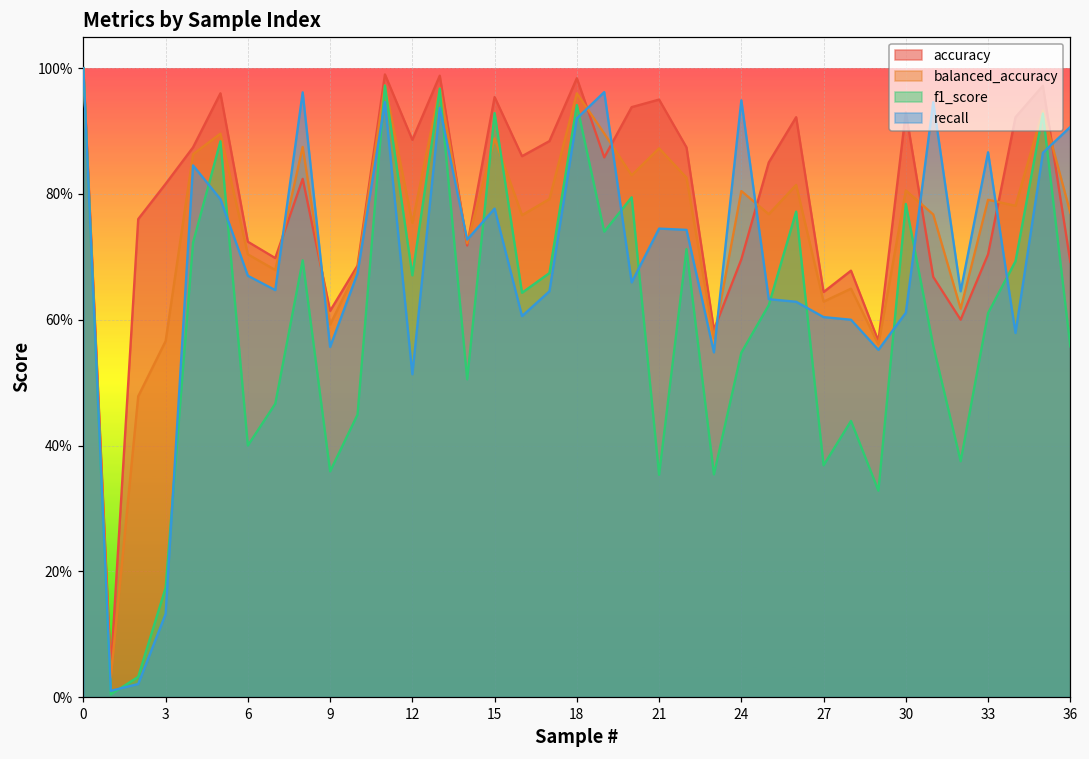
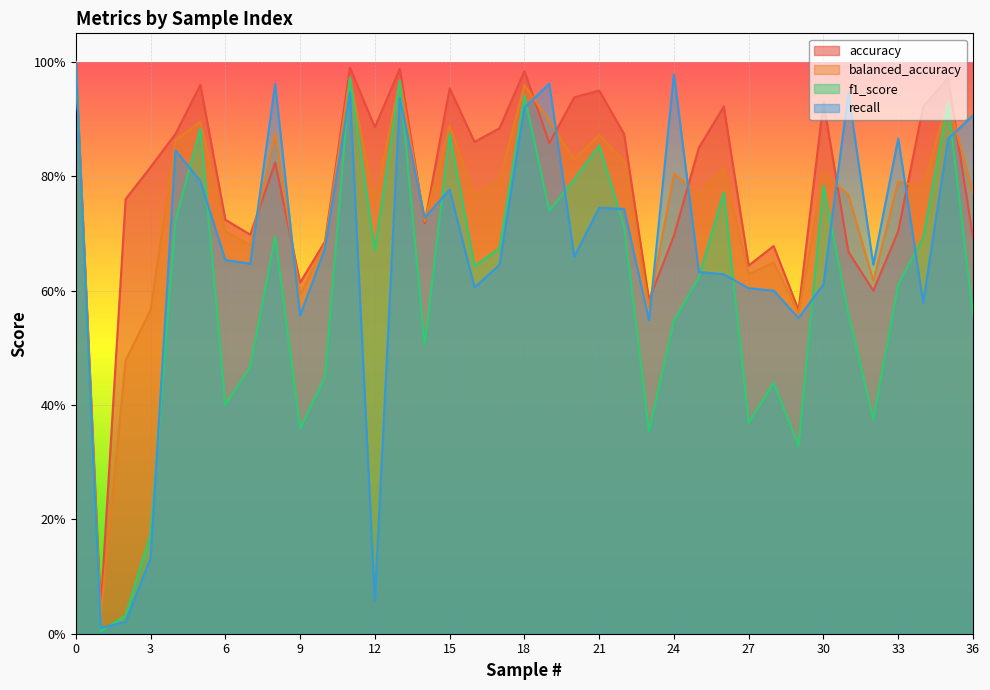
recall, 6: 67% -> 65%
recall, 12: 51% -> 6%
f1_score, 15: 93% -> 87%
f1_score, 21: 35% -> 85%
recall, 24: 95% -> 98%
